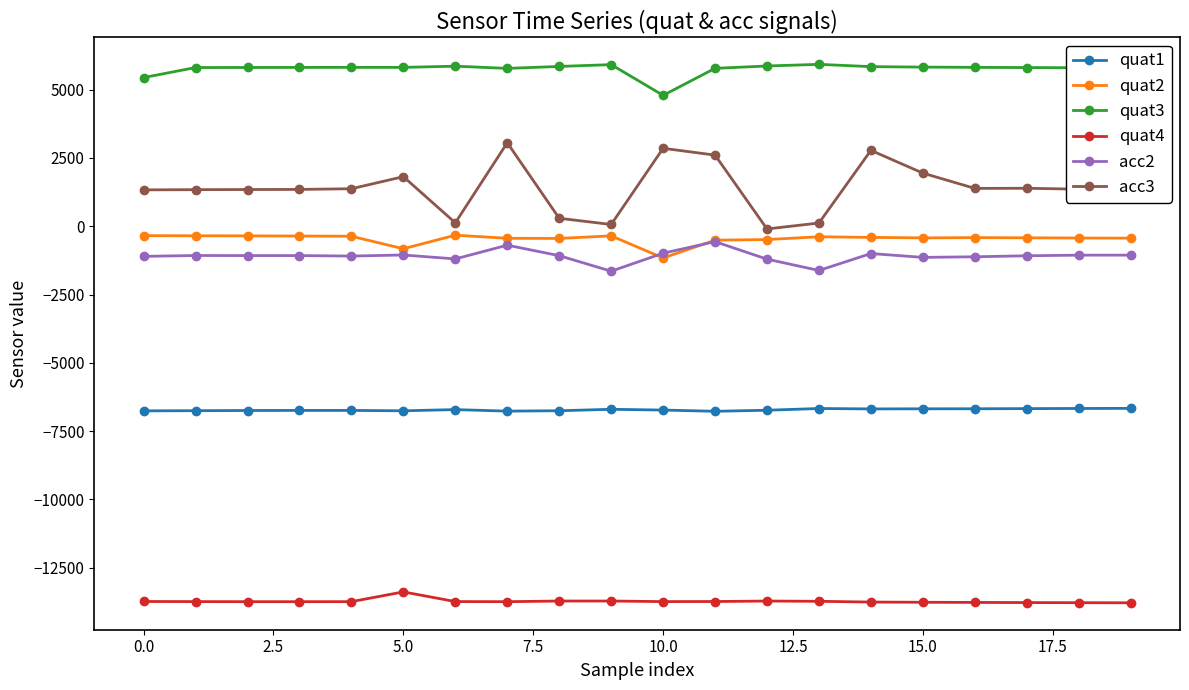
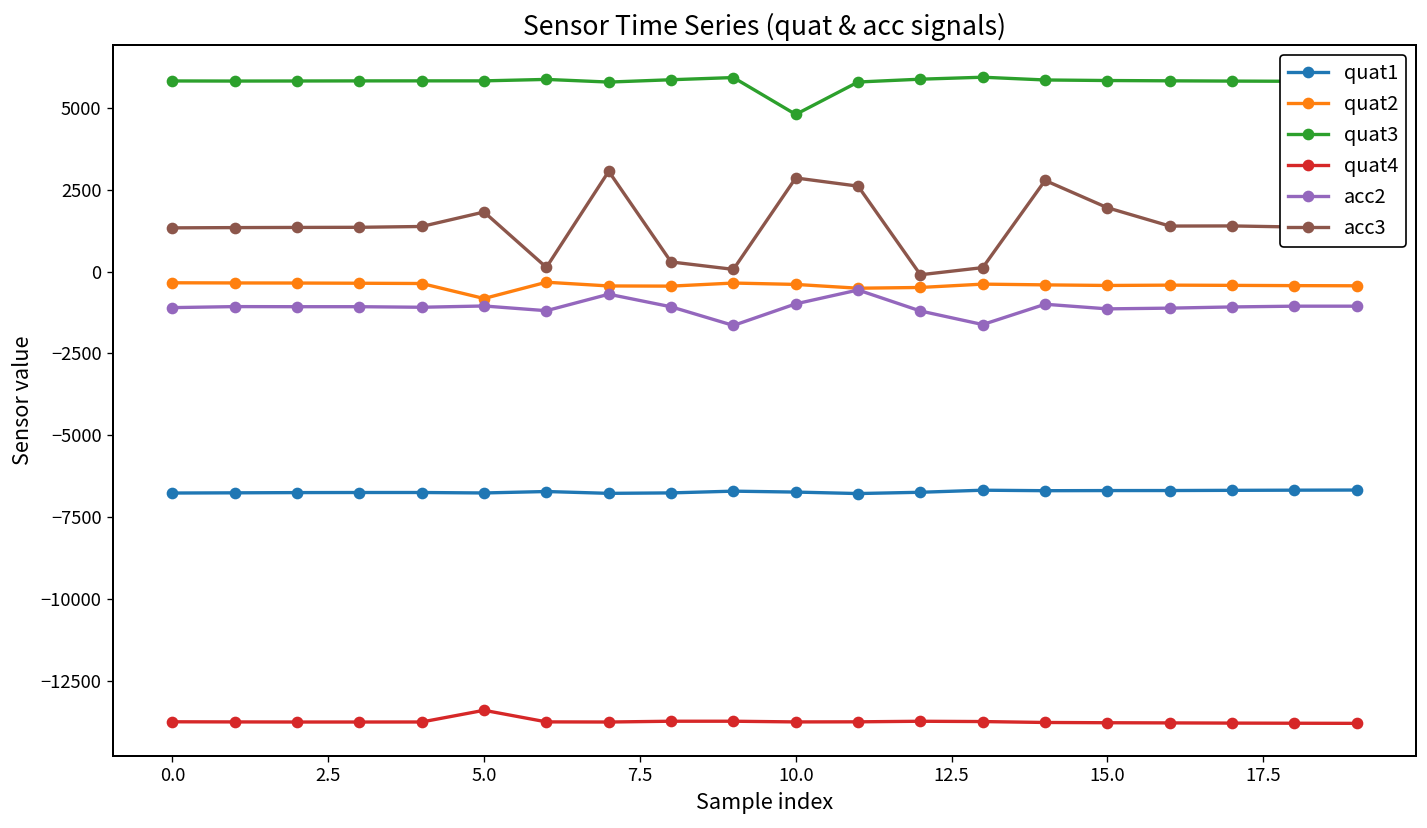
quat3, 0.0: 5400 -> 5800
quat2, 10.0: -1200 -> -400
